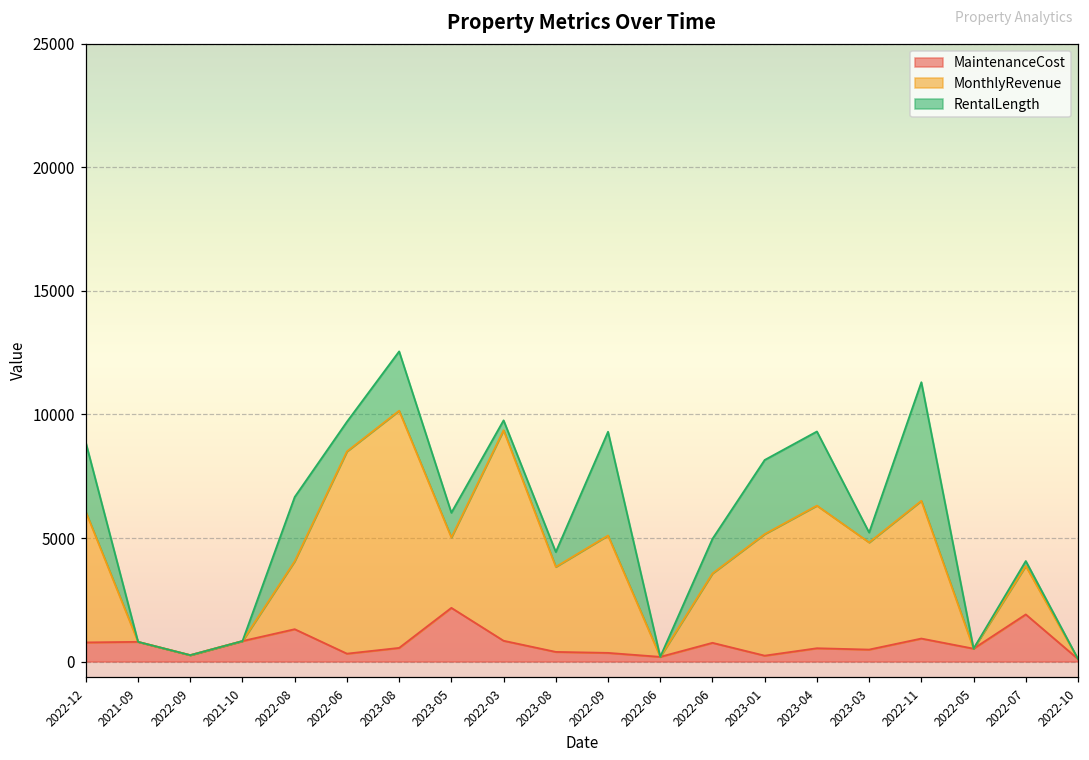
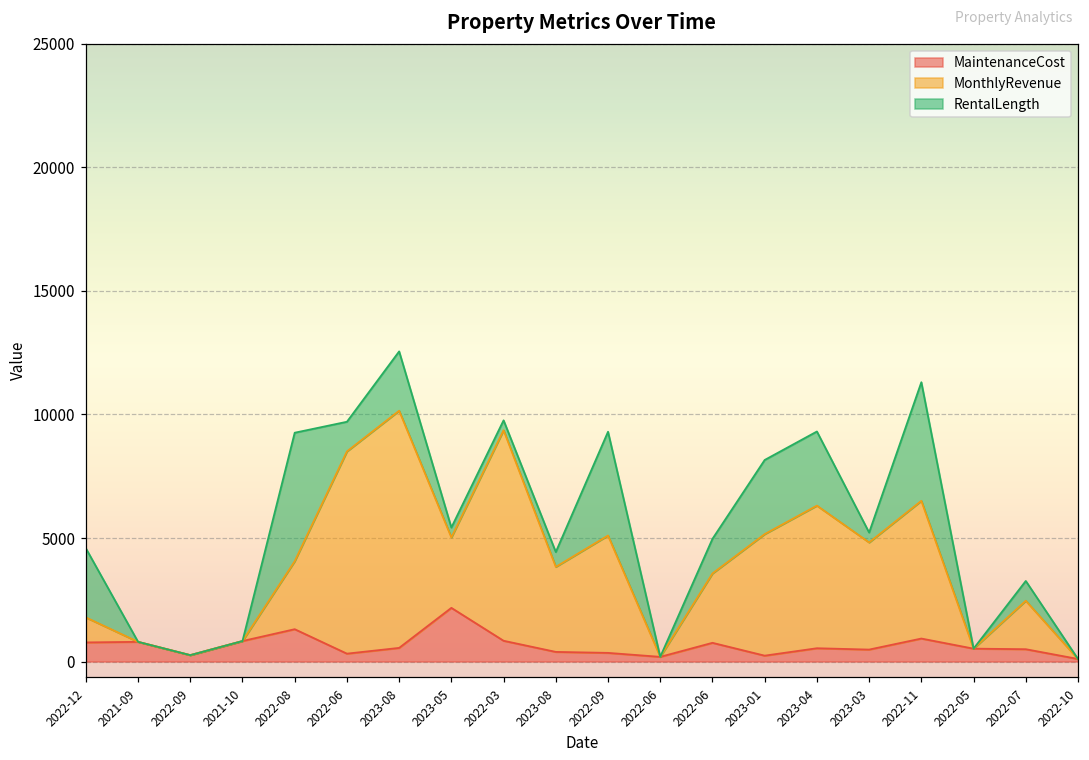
MonthlyRevenue, 2022-12: 5300 -> 1000
RentalLength, 2022-08: 2600 -> 5200
RentalLength, 2023-05: 1000 -> 400
MaintenanceCost, 2022-07: 1900 -> 500
RentalLength, 2022-07: 200 -> 800
